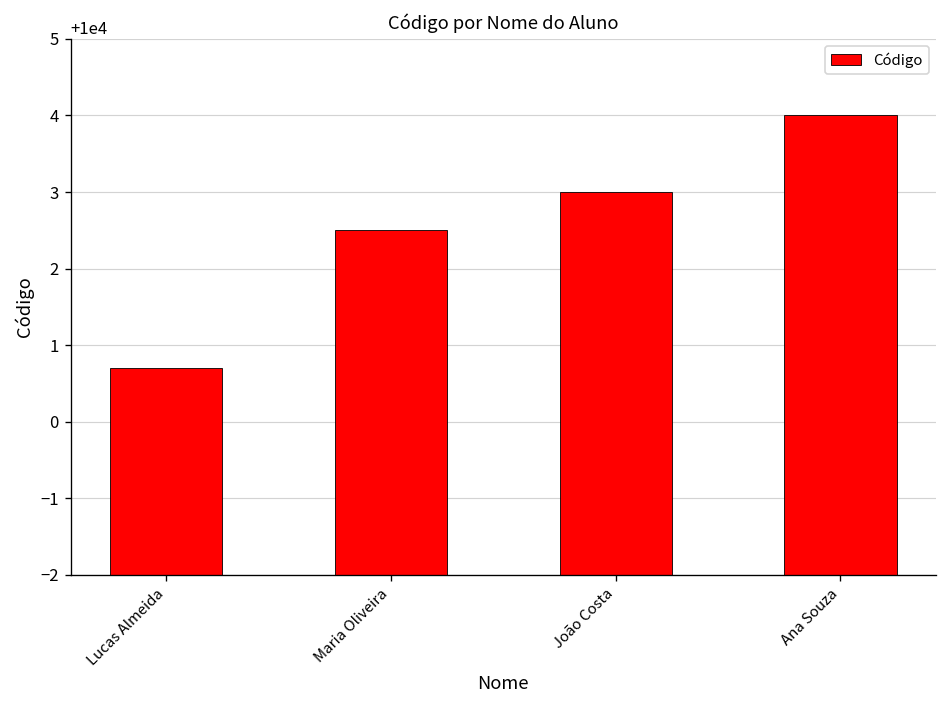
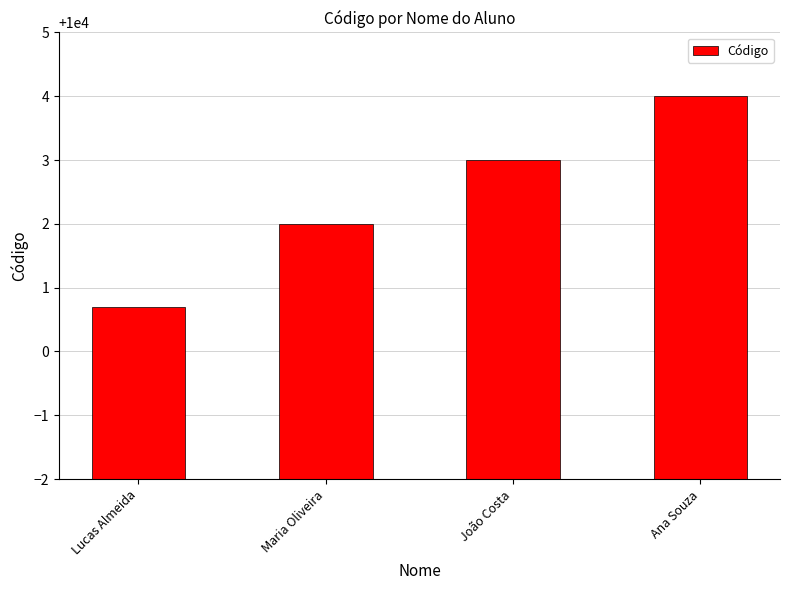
Maria Oliveira: 10002.5 -> 10002.0
